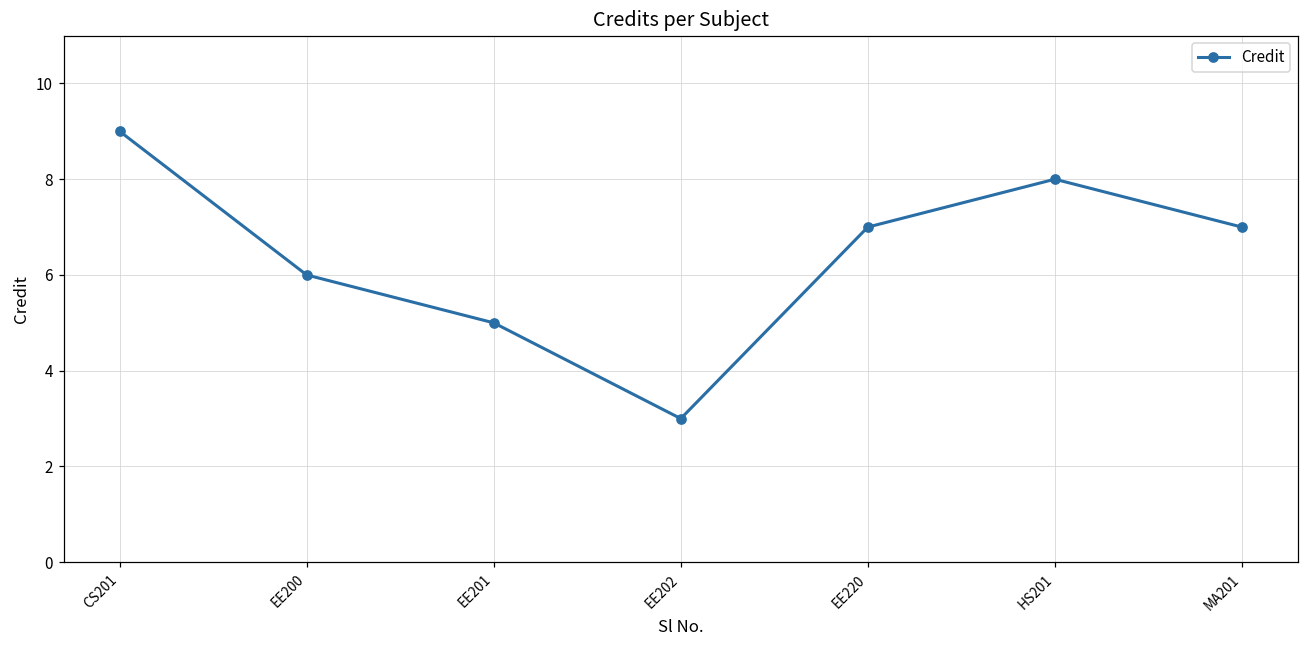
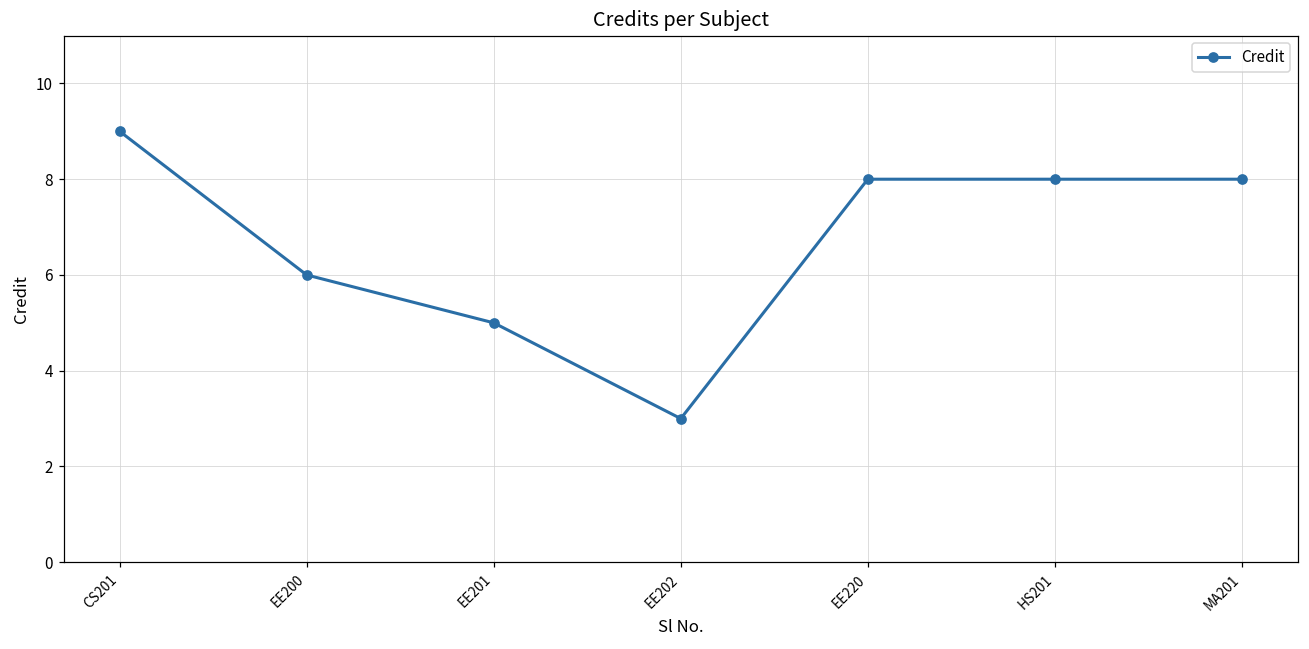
EE220: 7 -> 8
MA201: 7 -> 8
